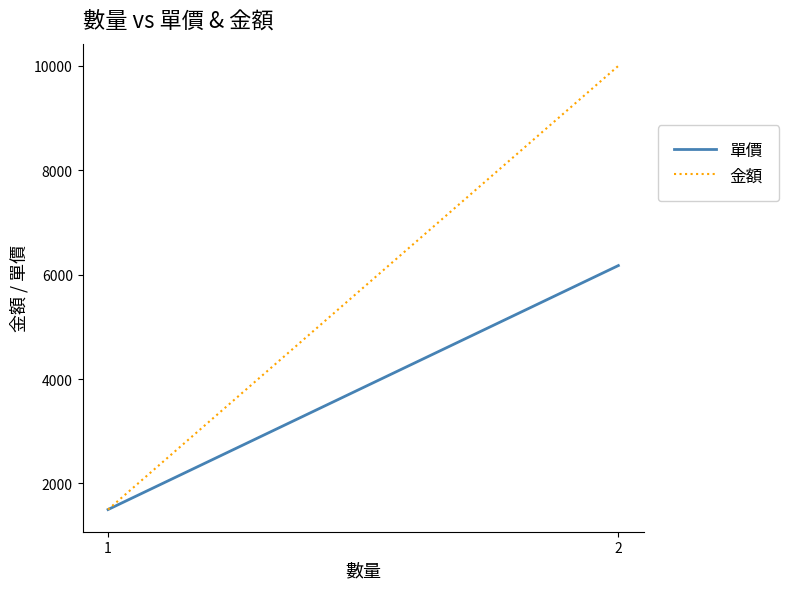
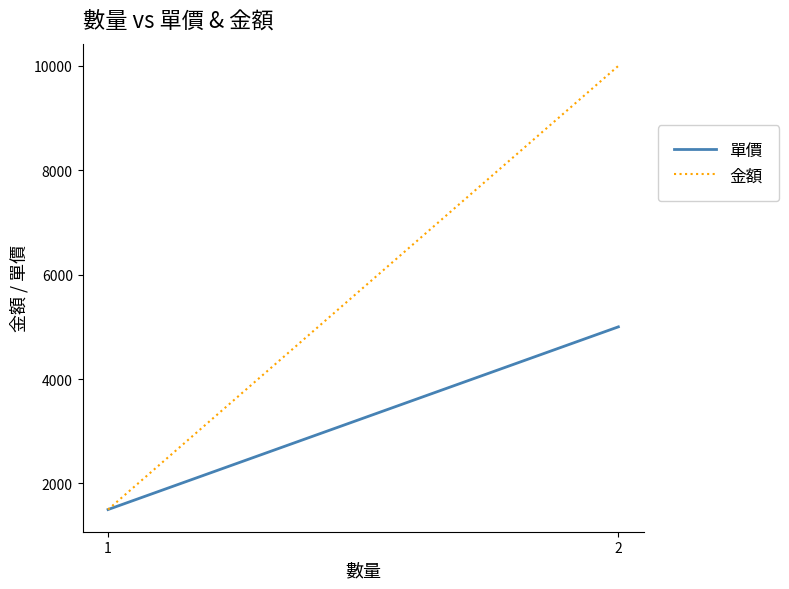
單價, 2: 6200 -> 5000
